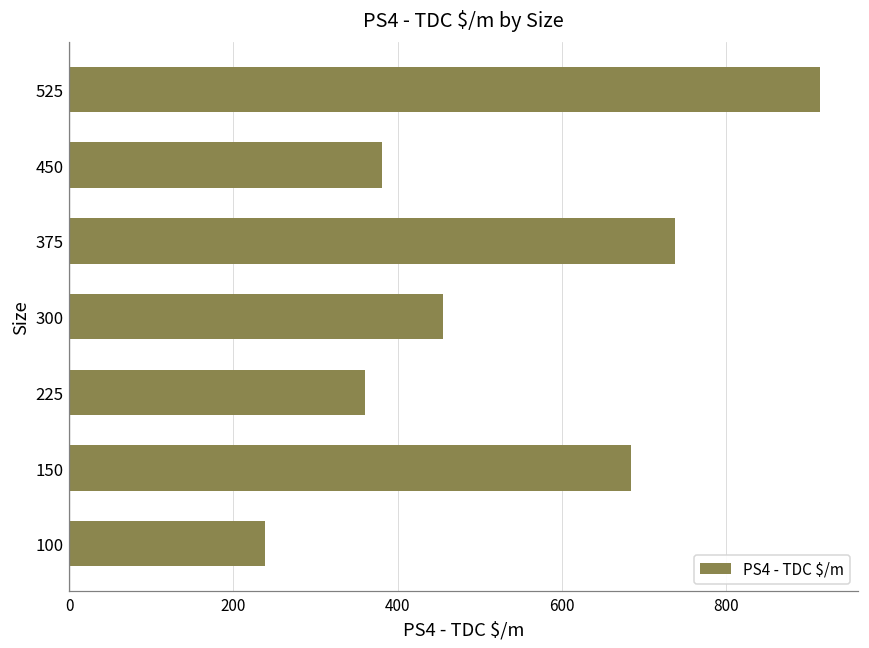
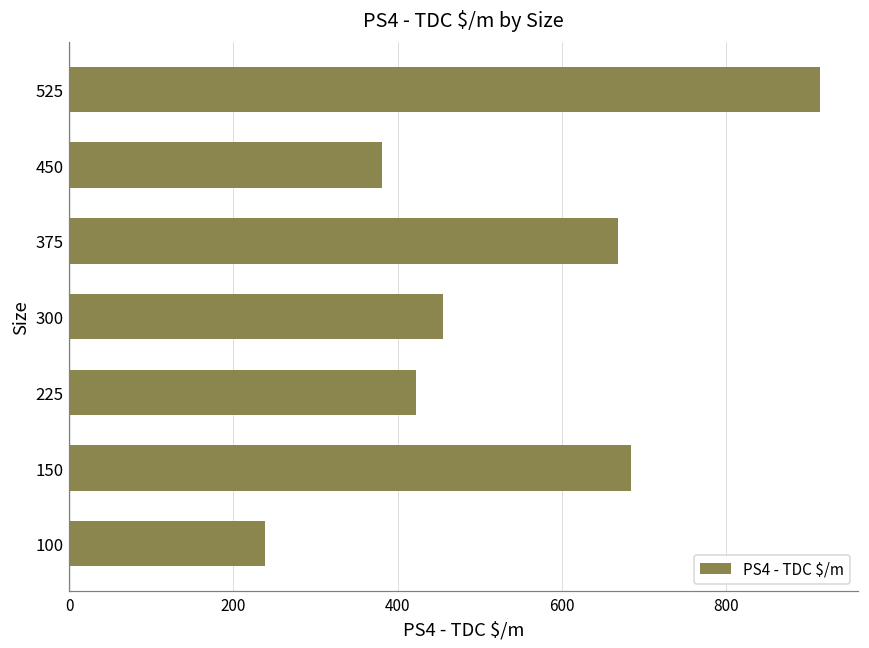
375: 740 -> 670
225: 360 -> 420
